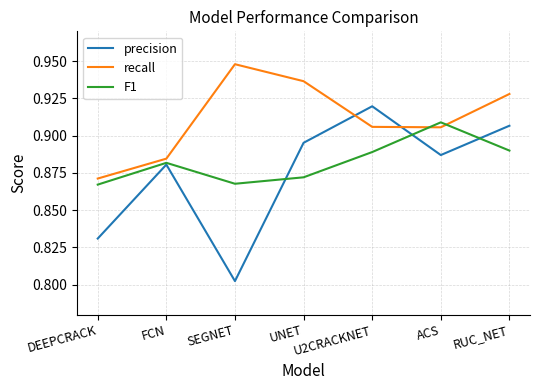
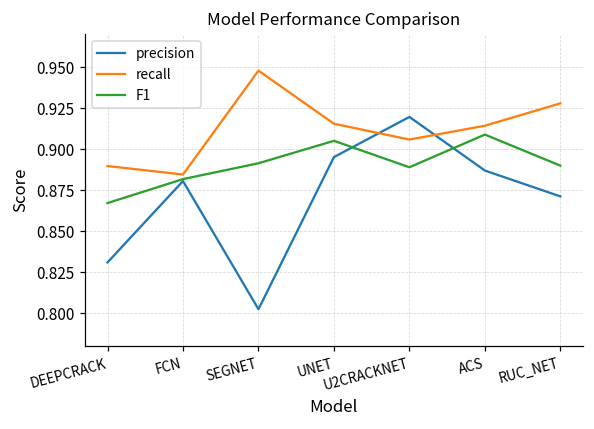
recall, DEEPCRACK: 0.871 -> 0.890
F1, SEGNET: 0.868 -> 0.891
recall, UNET: 0.937 -> 0.916
F1, UNET: 0.872 -> 0.905
recall, ACS: 0.906 -> 0.914
precision, RUC_NET: 0.907 -> 0.871
